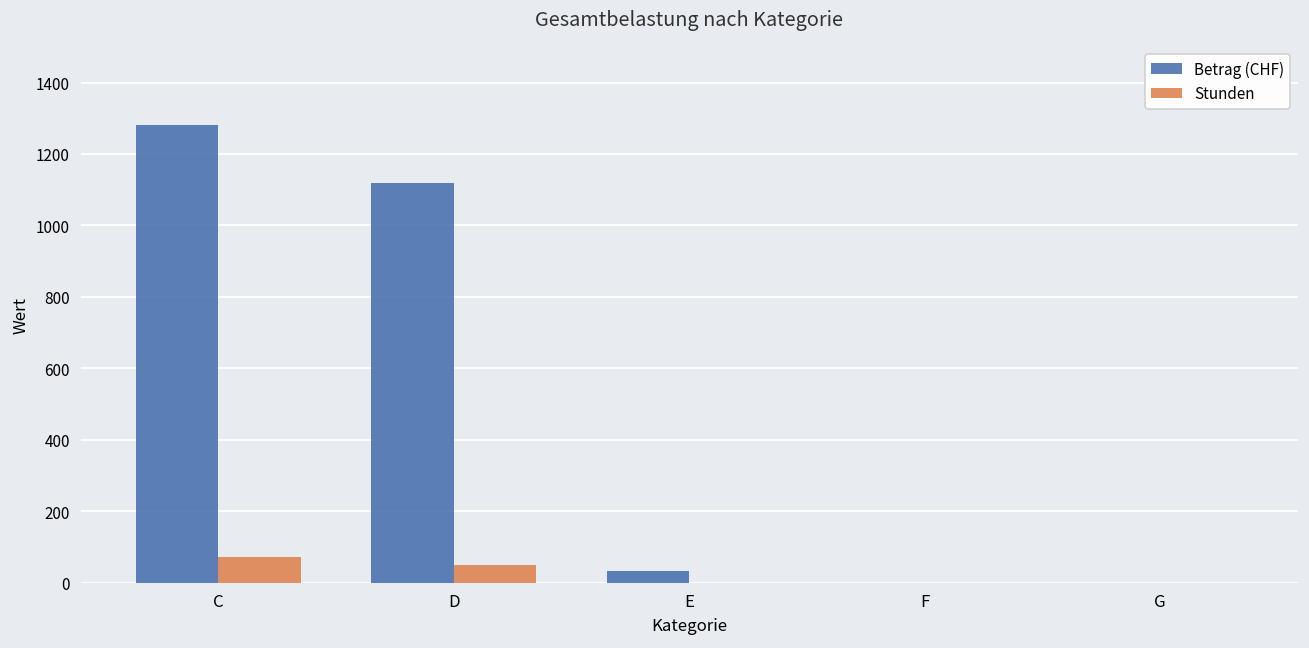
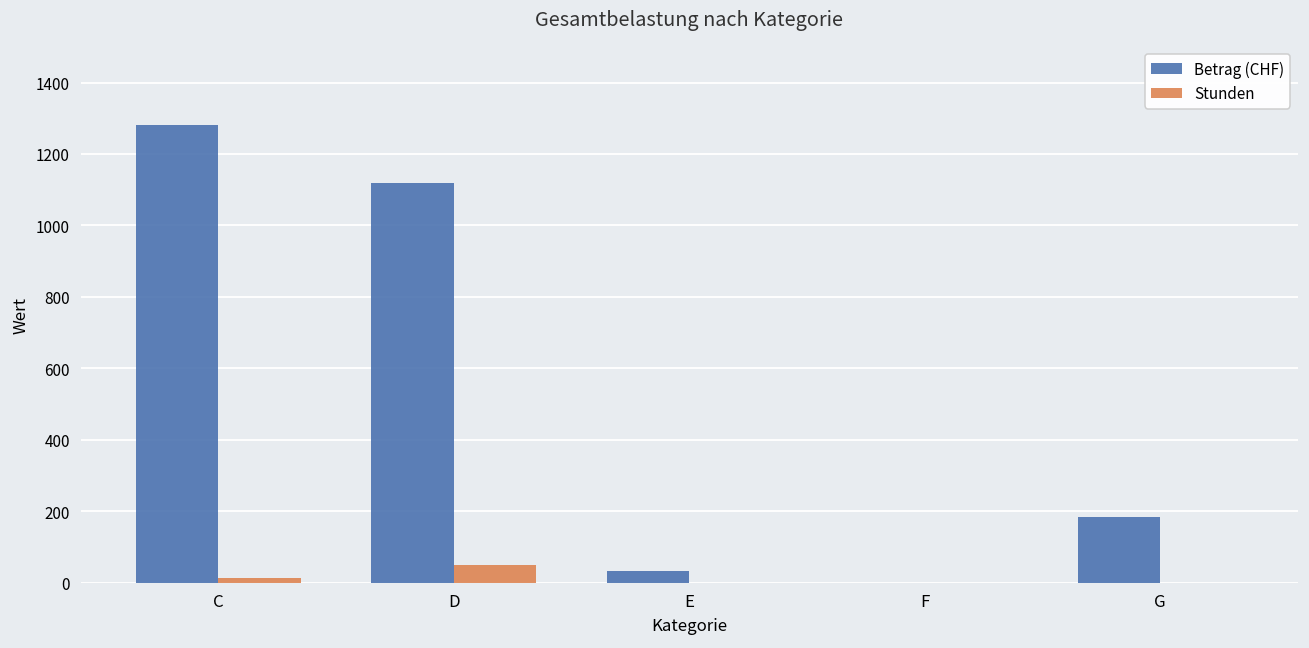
Stunden, C: 70 -> 10
Betrag (CHF), G: 0 -> 190
